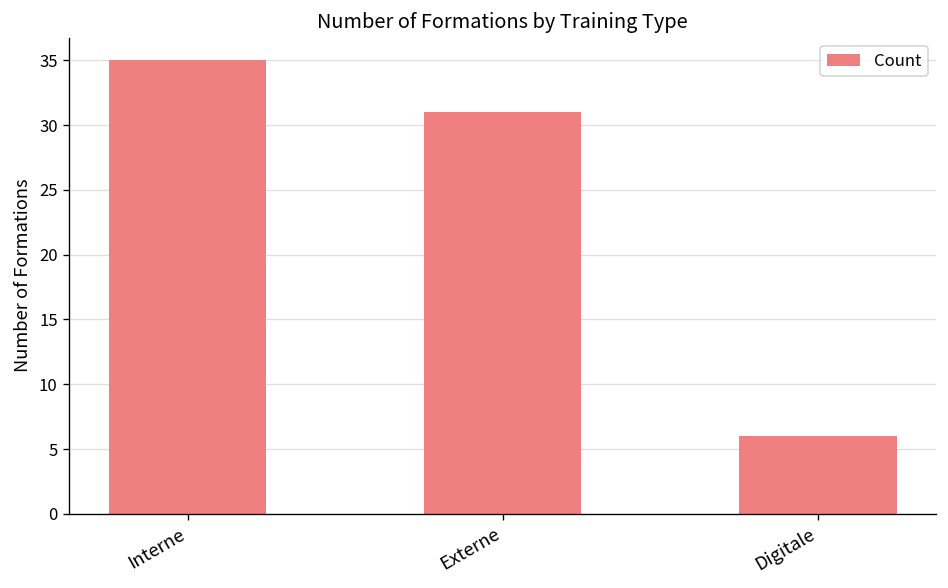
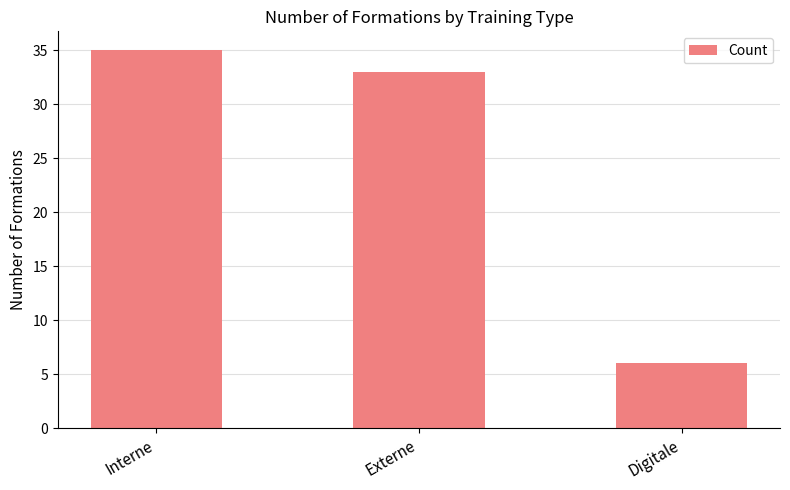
Externe: 31 -> 33
